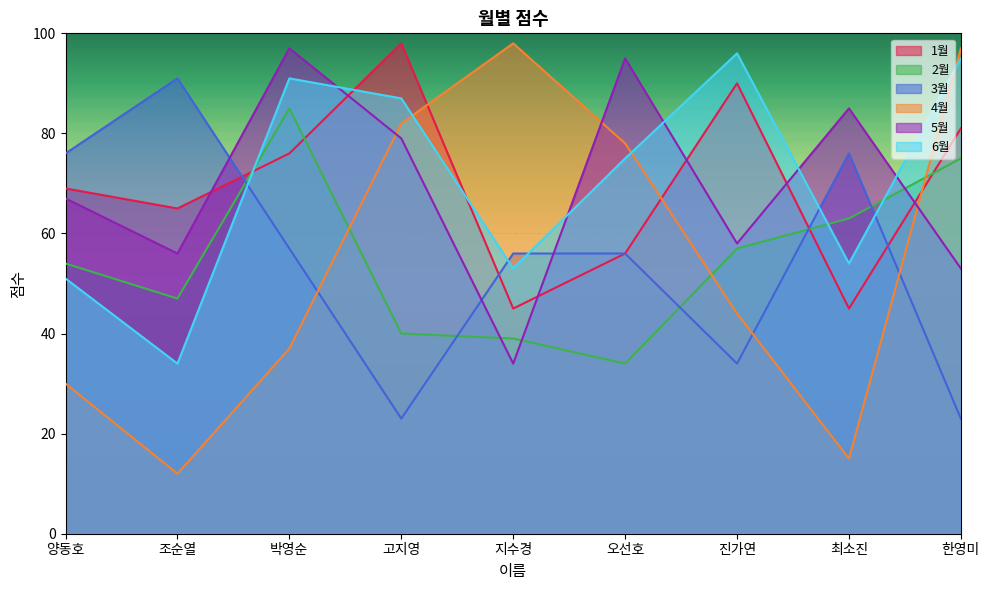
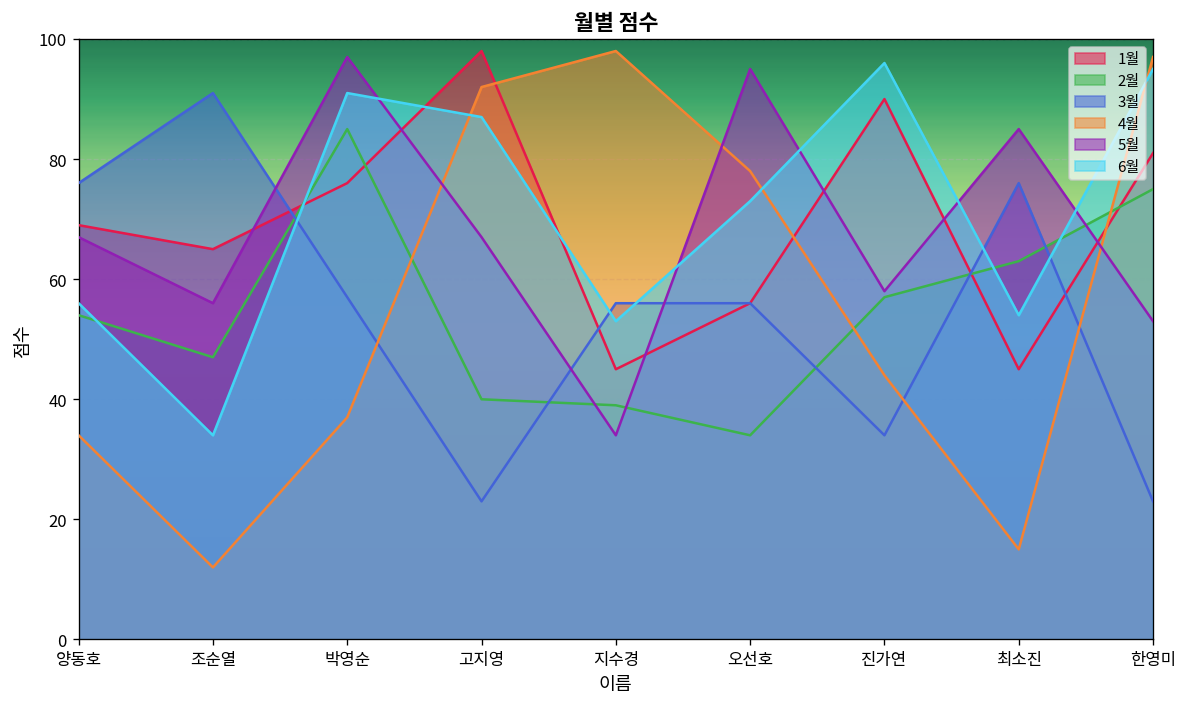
4월, 양동호: 30 -> 34
6월, 양동호: 51 -> 56
4월, 고지영: 82 -> 92
5월, 고지영: 79 -> 67
6월, 오선호: 75 -> 73
